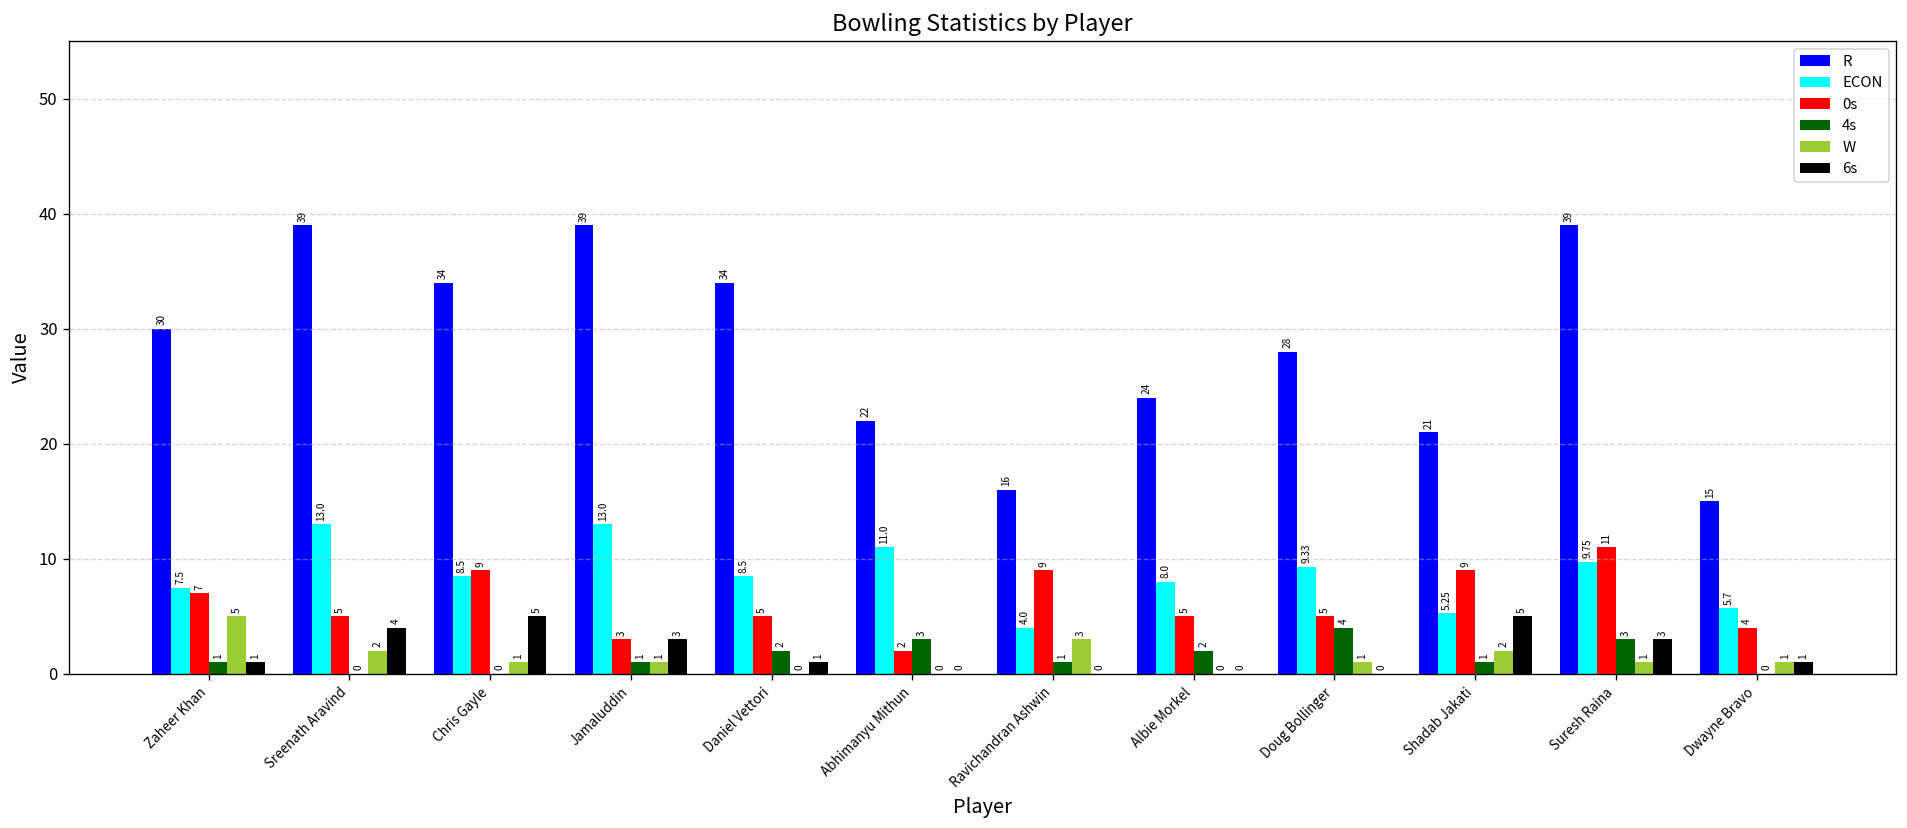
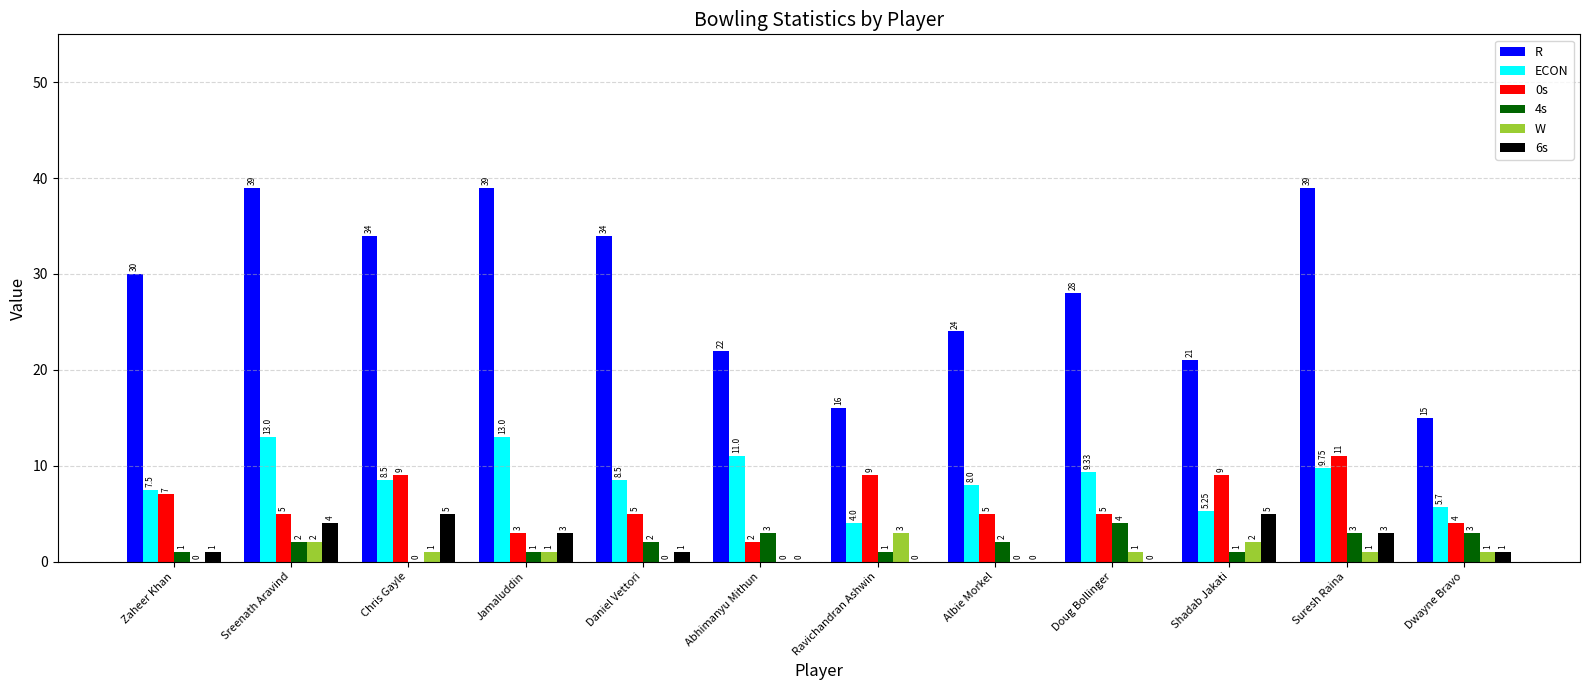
W, Zaheer Khan: 5 -> 0
4s, Sreenath Aravind: 0 -> 2
4s, Dwayne Bravo: 0 -> 3
